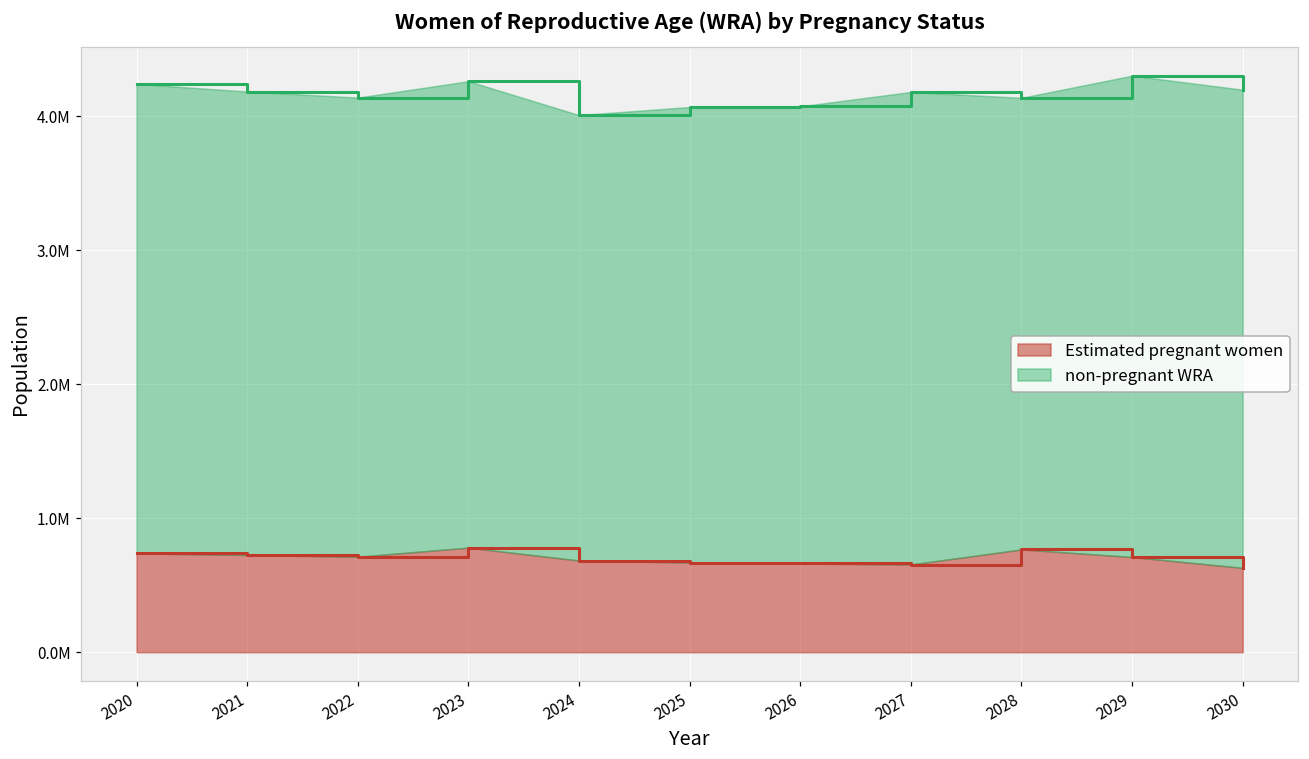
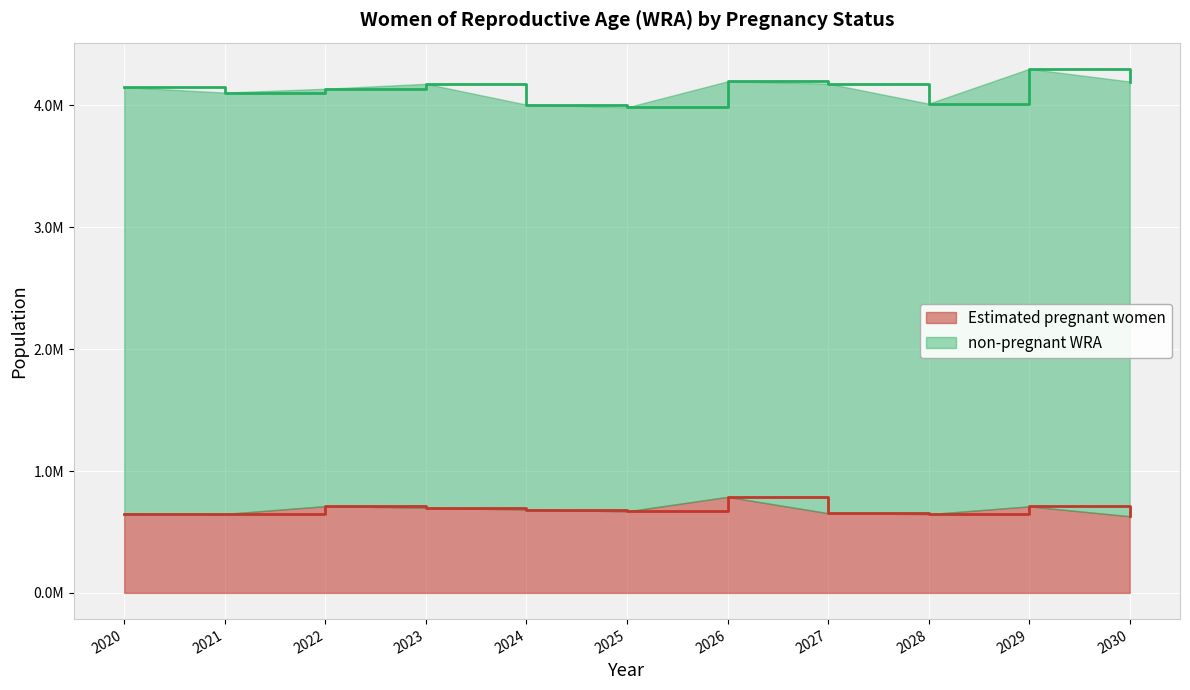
Estimated pregnant women, 2020: 740000 -> 650000
Estimated pregnant women, 2021: 730000 -> 650000
Estimated pregnant women, 2023: 780000 -> 700000
non-pregnant WRA, 2025: 3400000 -> 3320000
Estimated pregnant women, 2026: 660000 -> 790000
Estimated pregnant women, 2028: 770000 -> 650000
